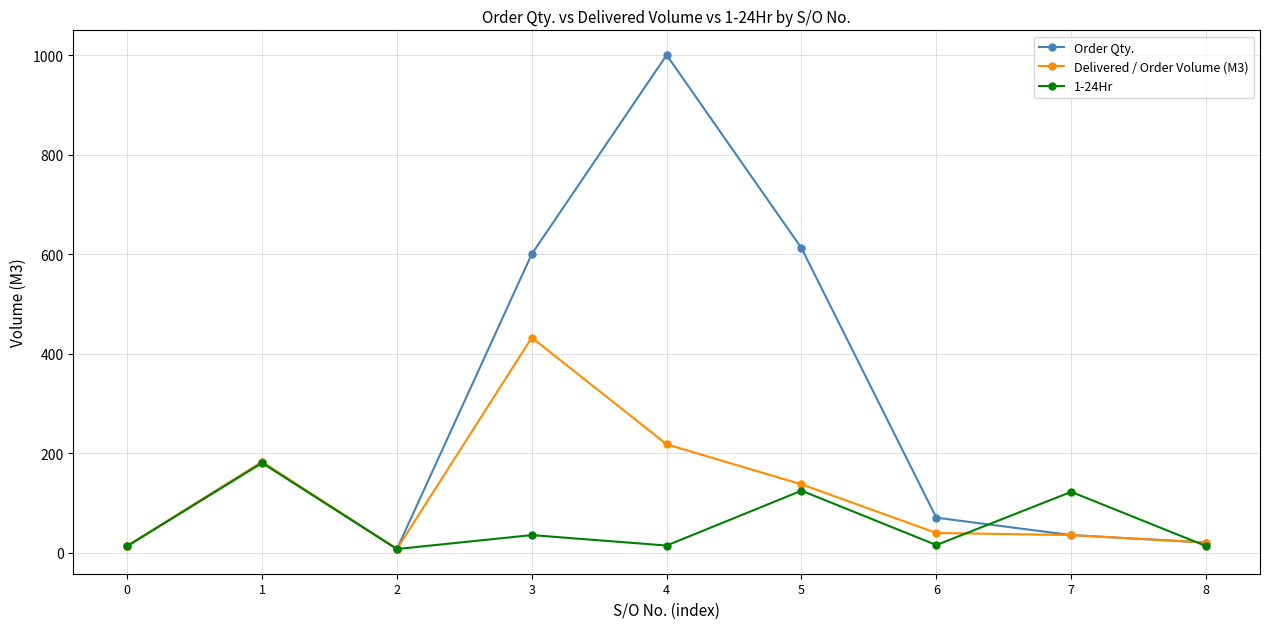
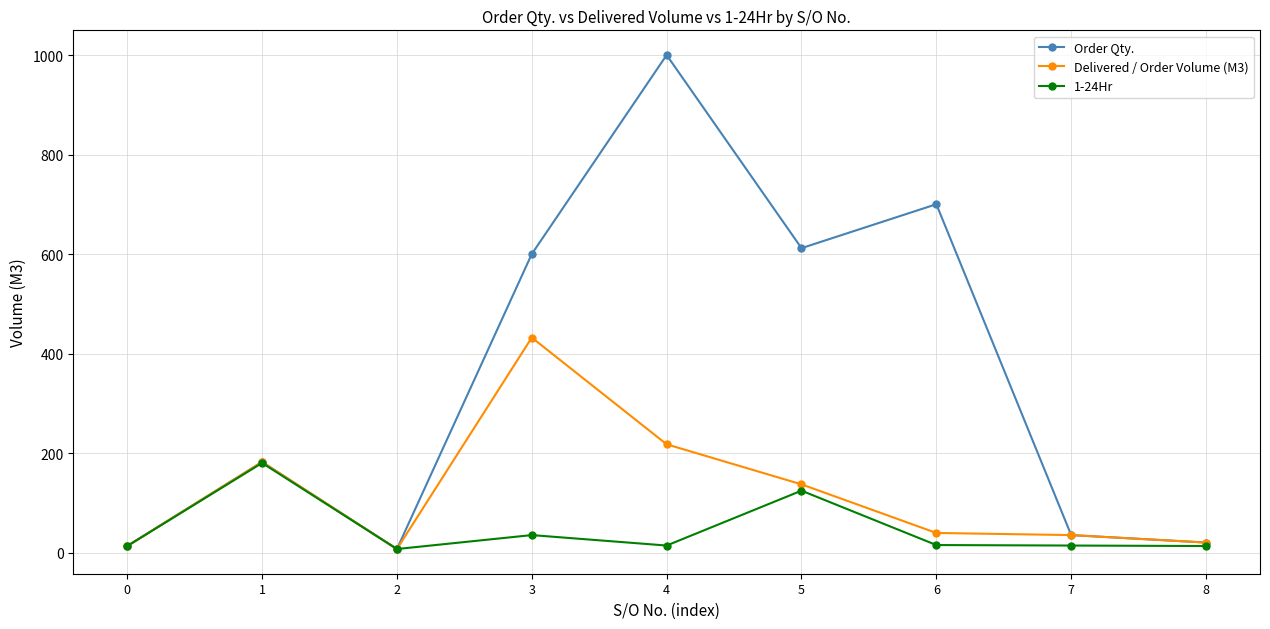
Order Qty., 6: 70 -> 700
1-24Hr, 7: 120 -> 10
